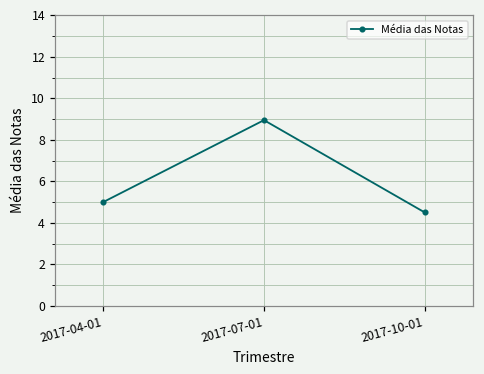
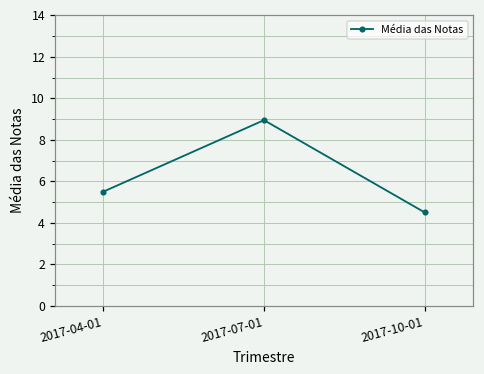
2017-04-01: 5.0 -> 5.5
